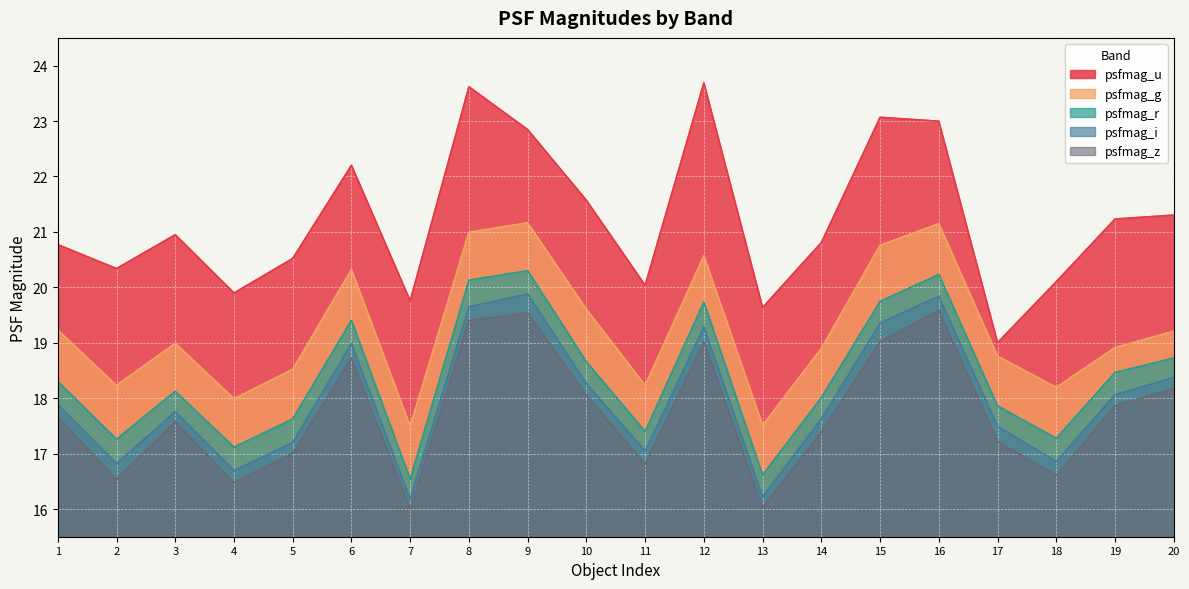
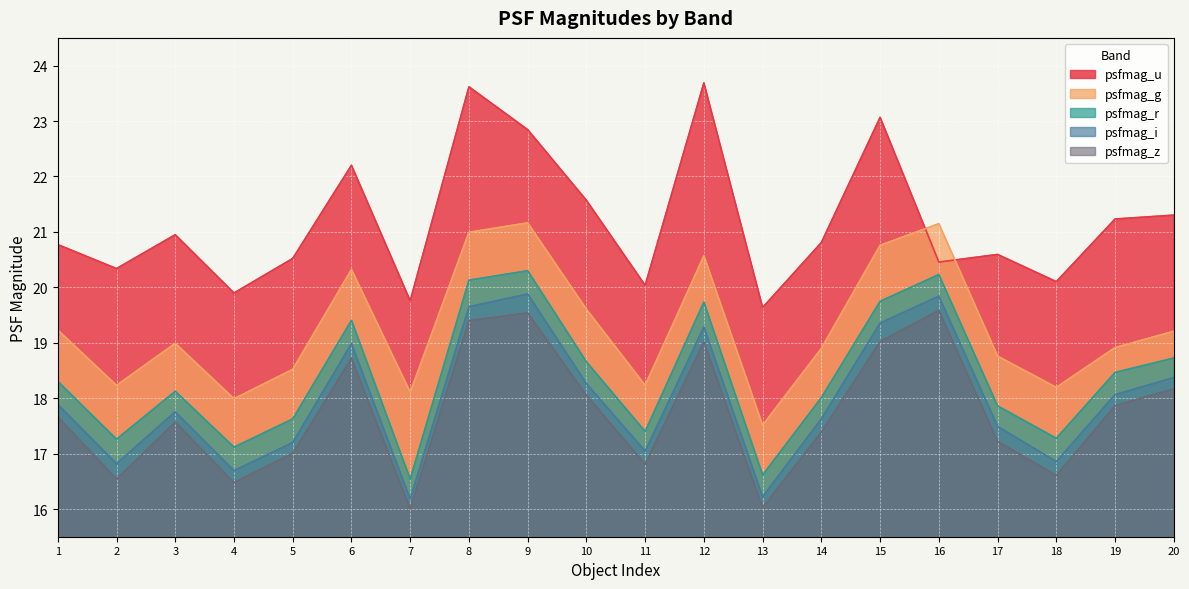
psfmag_g, 7: 17.5 -> 18.1
psfmag_u, 16: 23.0 -> 20.5
psfmag_u, 17: 19.0 -> 20.6
